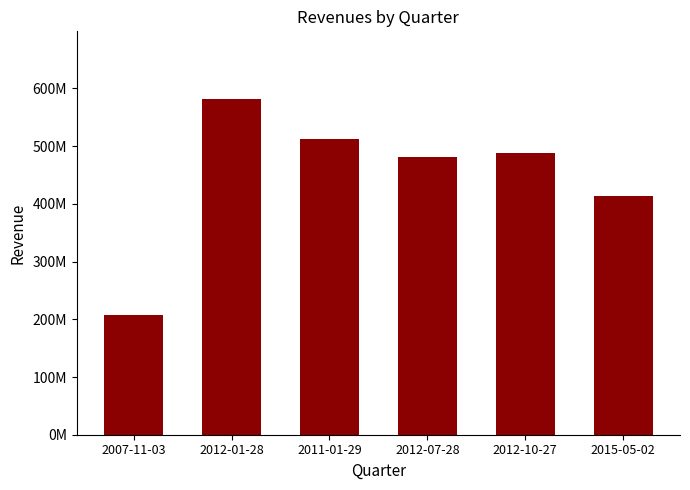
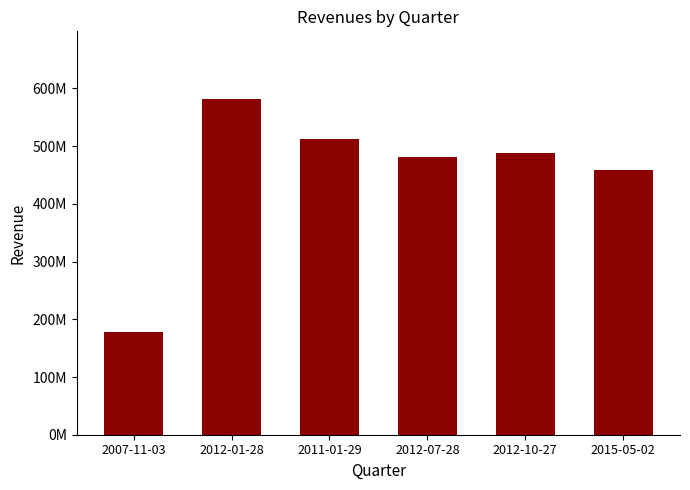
2007-11-03: 210000000 -> 180000000
2015-05-02: 410000000 -> 460000000
